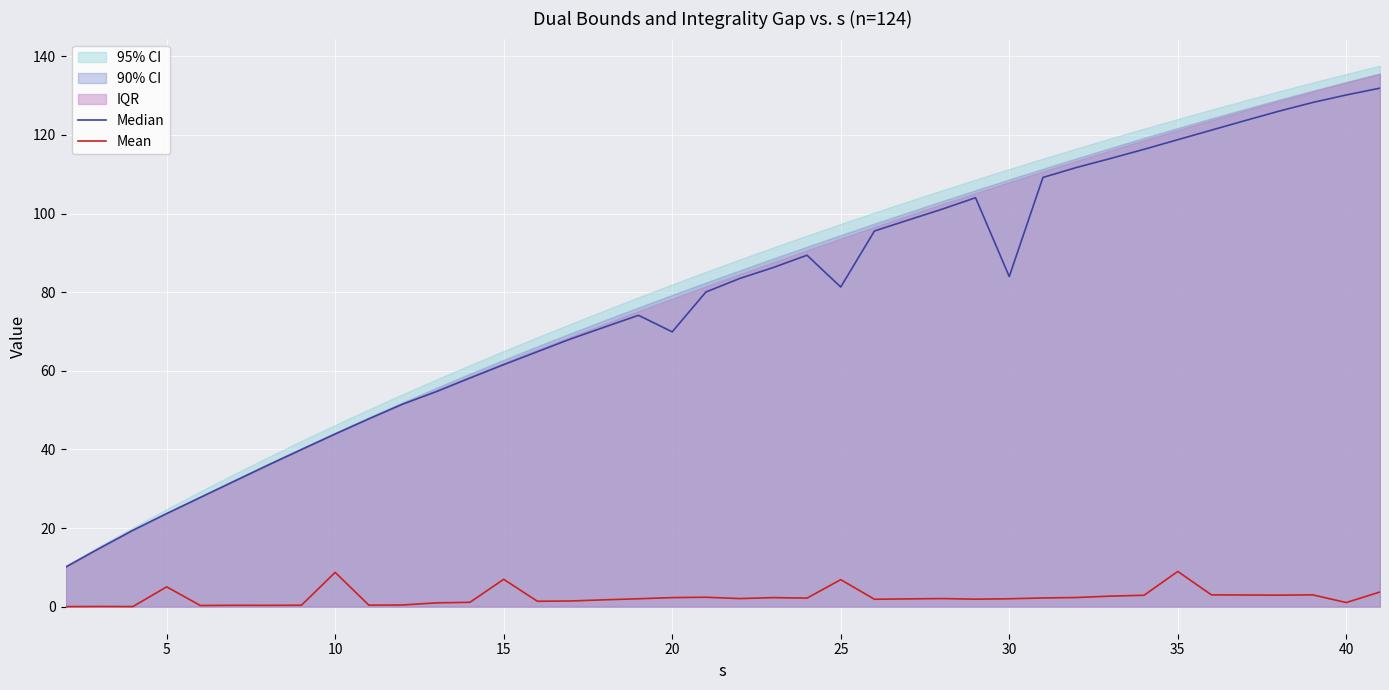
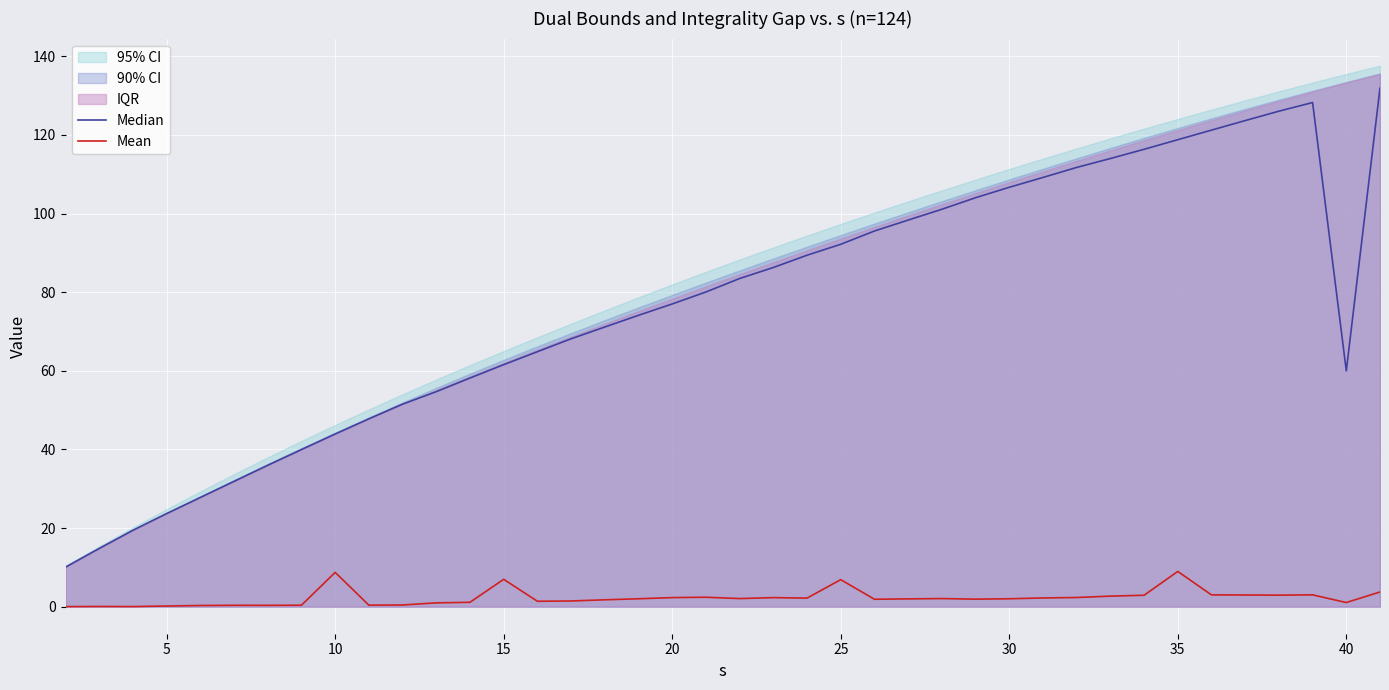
Mean, 5: 5 -> 0
Median, 20: 70 -> 77
Median, 25: 81 -> 92
Median, 30: 84 -> 107
Median, 40: 130 -> 60
